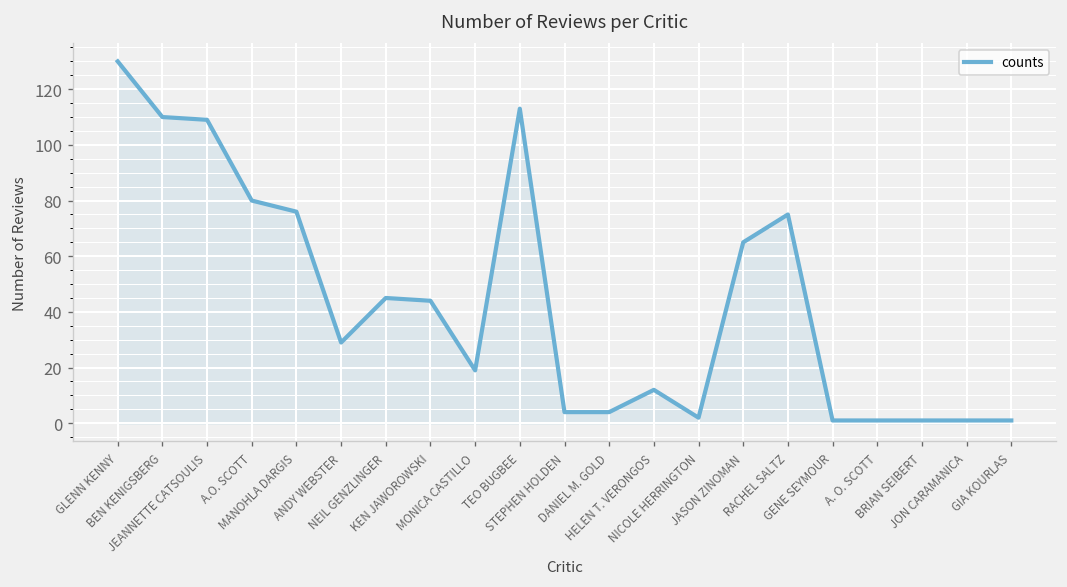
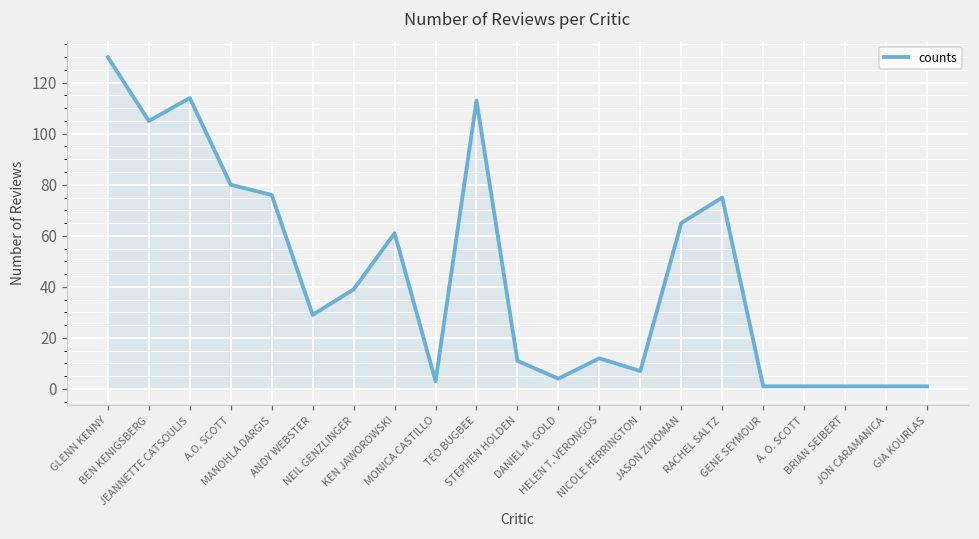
BEN KENIGSBERG: 110 -> 105
JEANNETTE CATSOULIS: 109 -> 114
NEIL GENZLINGER: 45 -> 39
KEN JAWOROWSKI: 44 -> 61
MONICA CASTILLO: 19 -> 3
STEPHEN HOLDEN: 4 -> 11
NICOLE HERRINGTON: 2 -> 7
